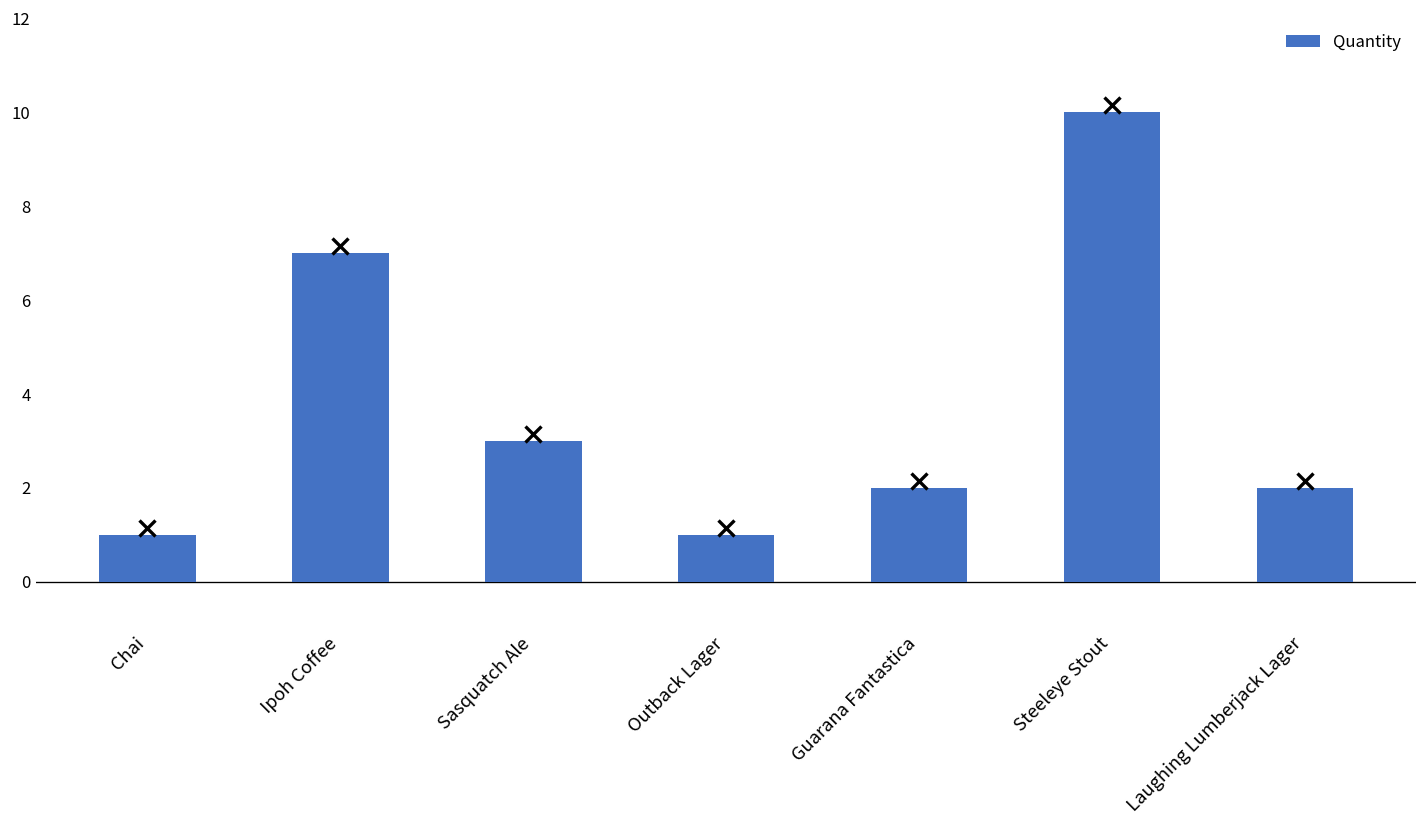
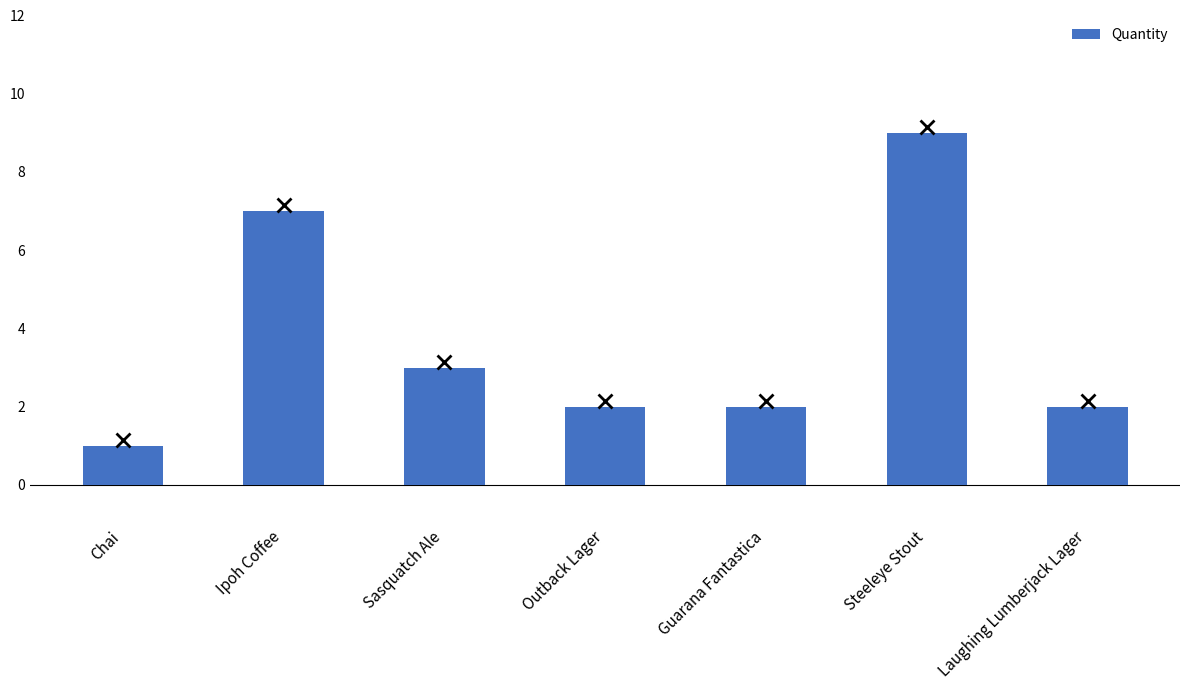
Quantity, Outback Lager: 1 -> 2
Quantity, Steeleye Stout: 10 -> 9
